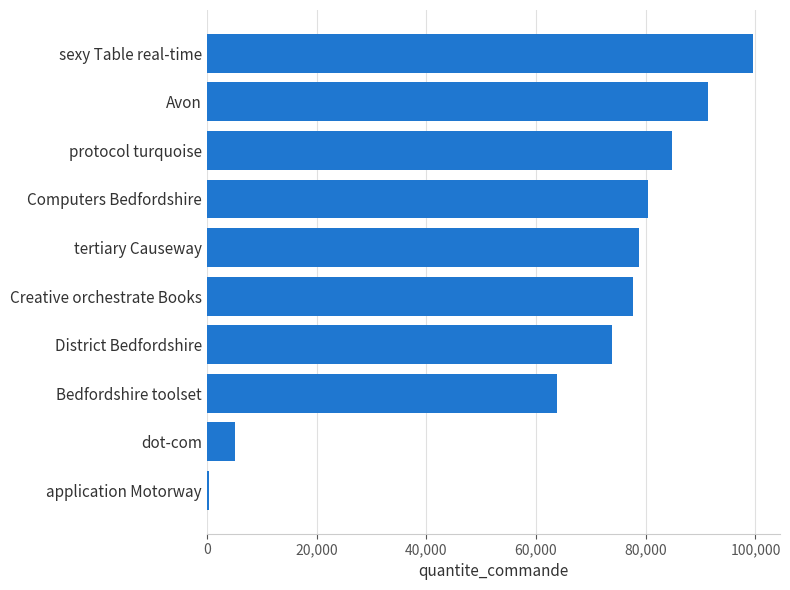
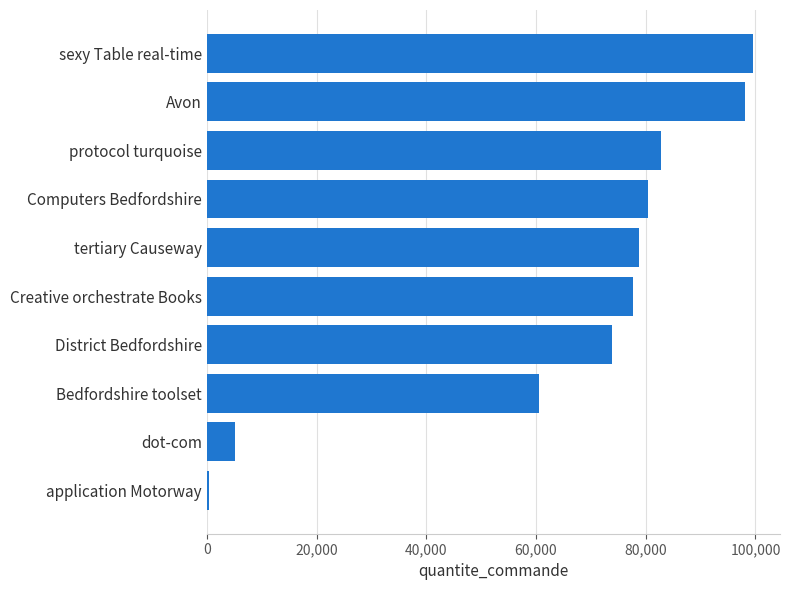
Avon: 91,000 -> 98,000
protocol turquoise: 85,000 -> 83,000
Bedfordshire toolset: 64,000 -> 61,000
